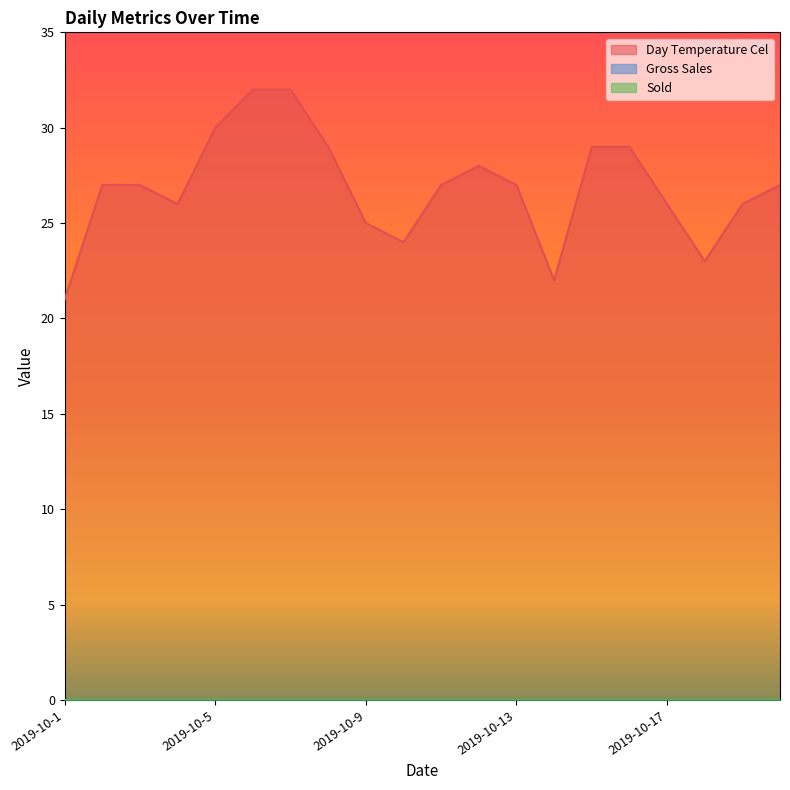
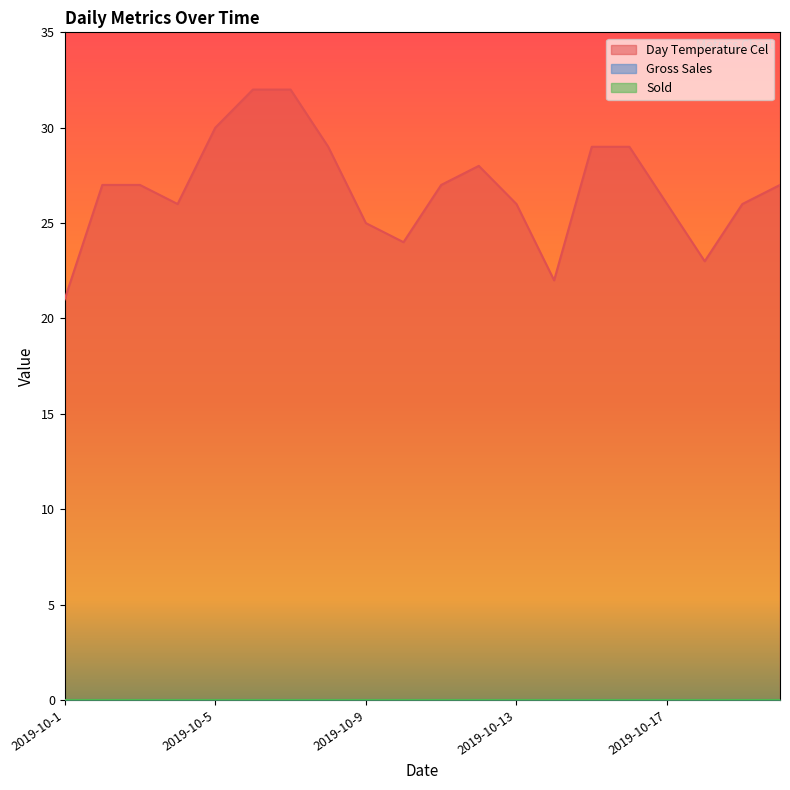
Day Temperature Cel, 2019-10-13: 27 -> 26
